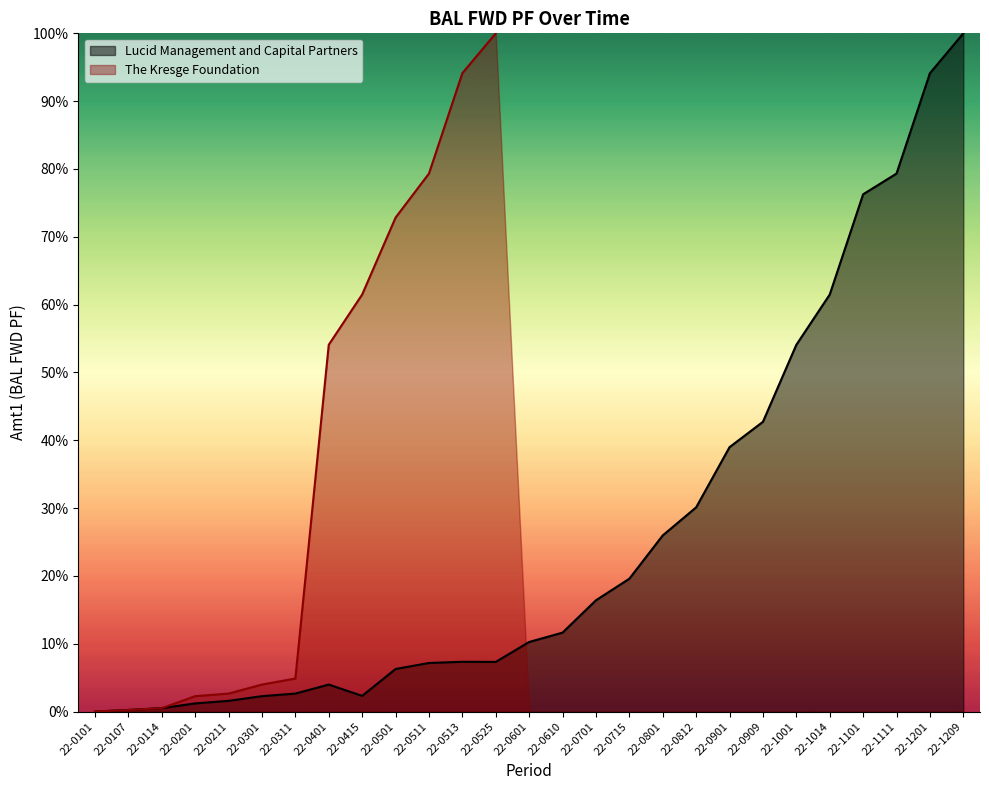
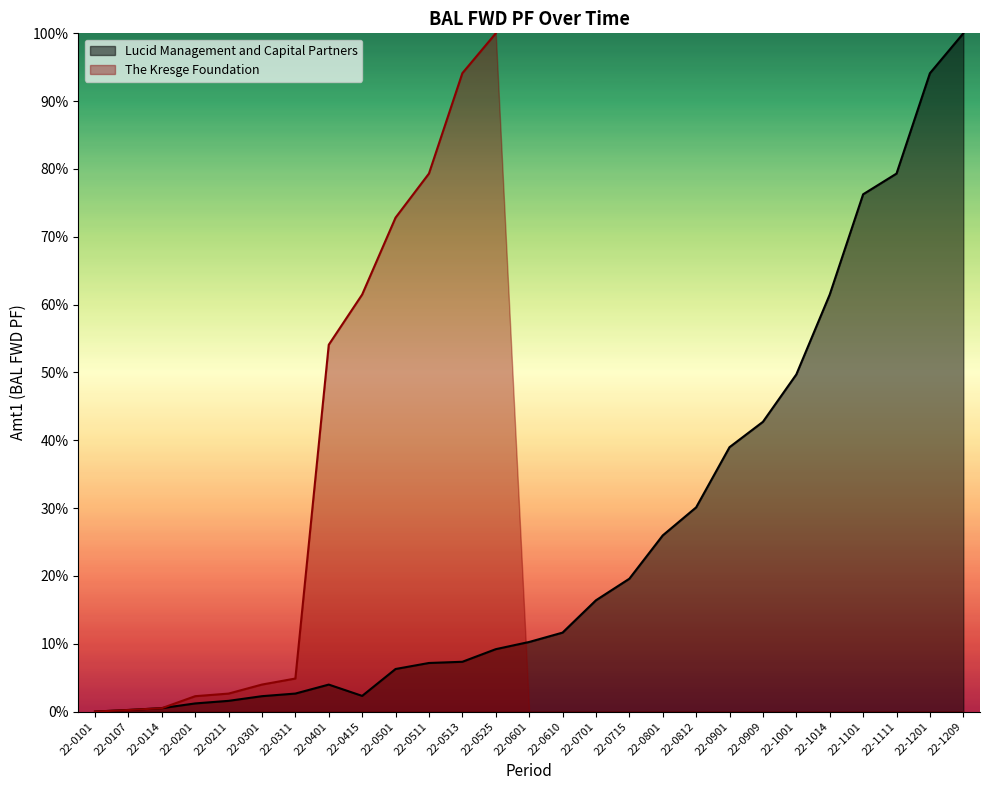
Lucid Management and Capital Partners, 22-0525: 7% -> 9%
Lucid Management and Capital Partners, 22-1001: 54% -> 50%
